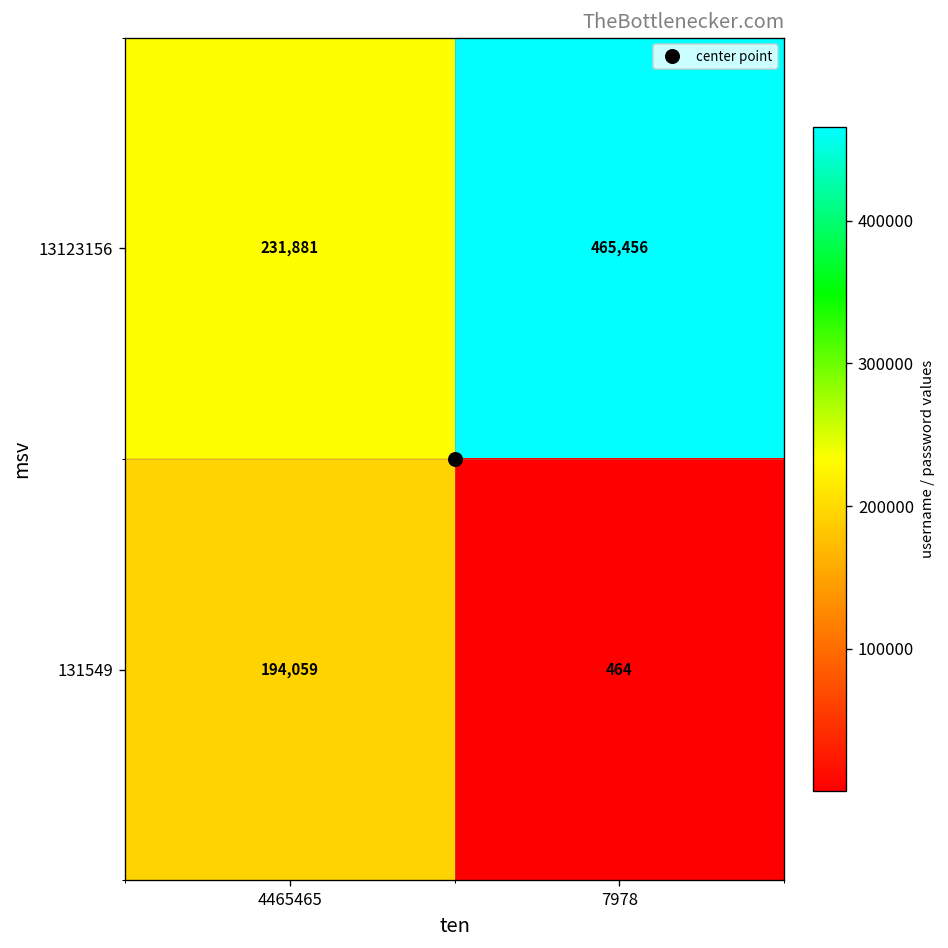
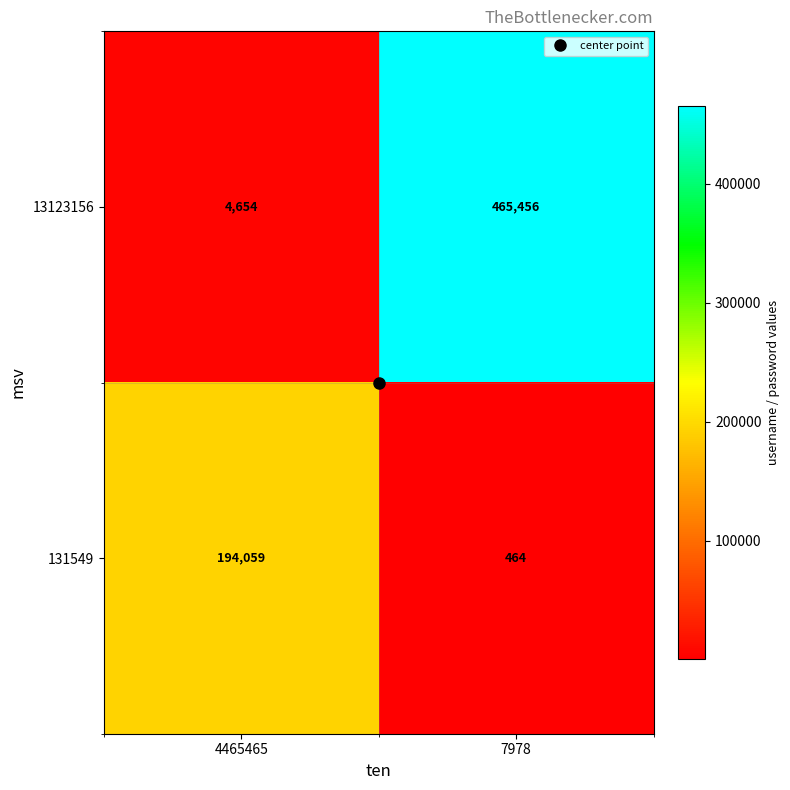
13123156, 4465465: 231,881 -> 4,654
